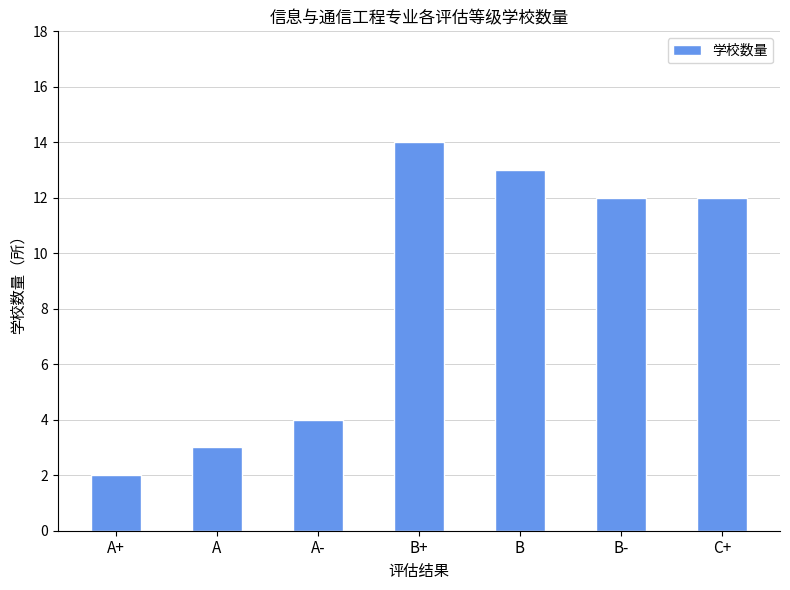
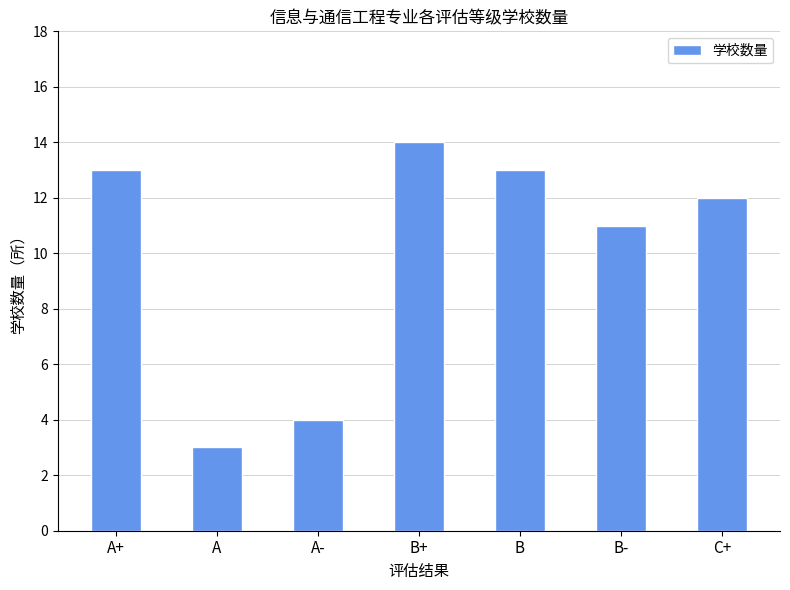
A+: 2 -> 13
B-: 12 -> 11
